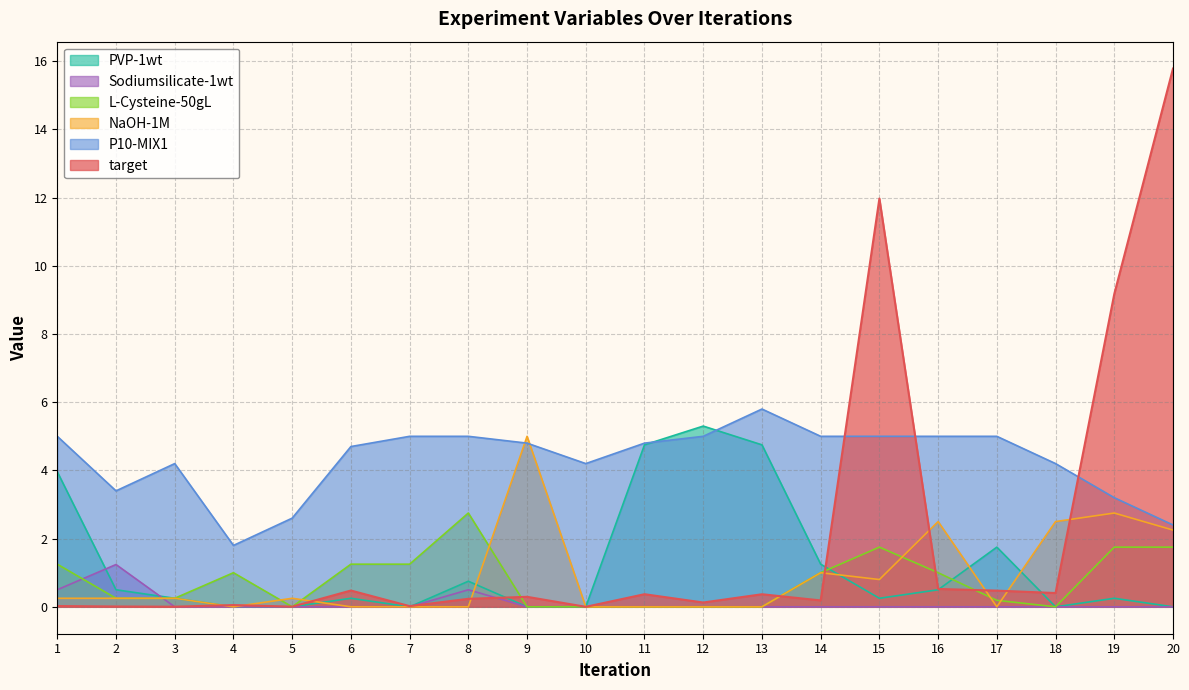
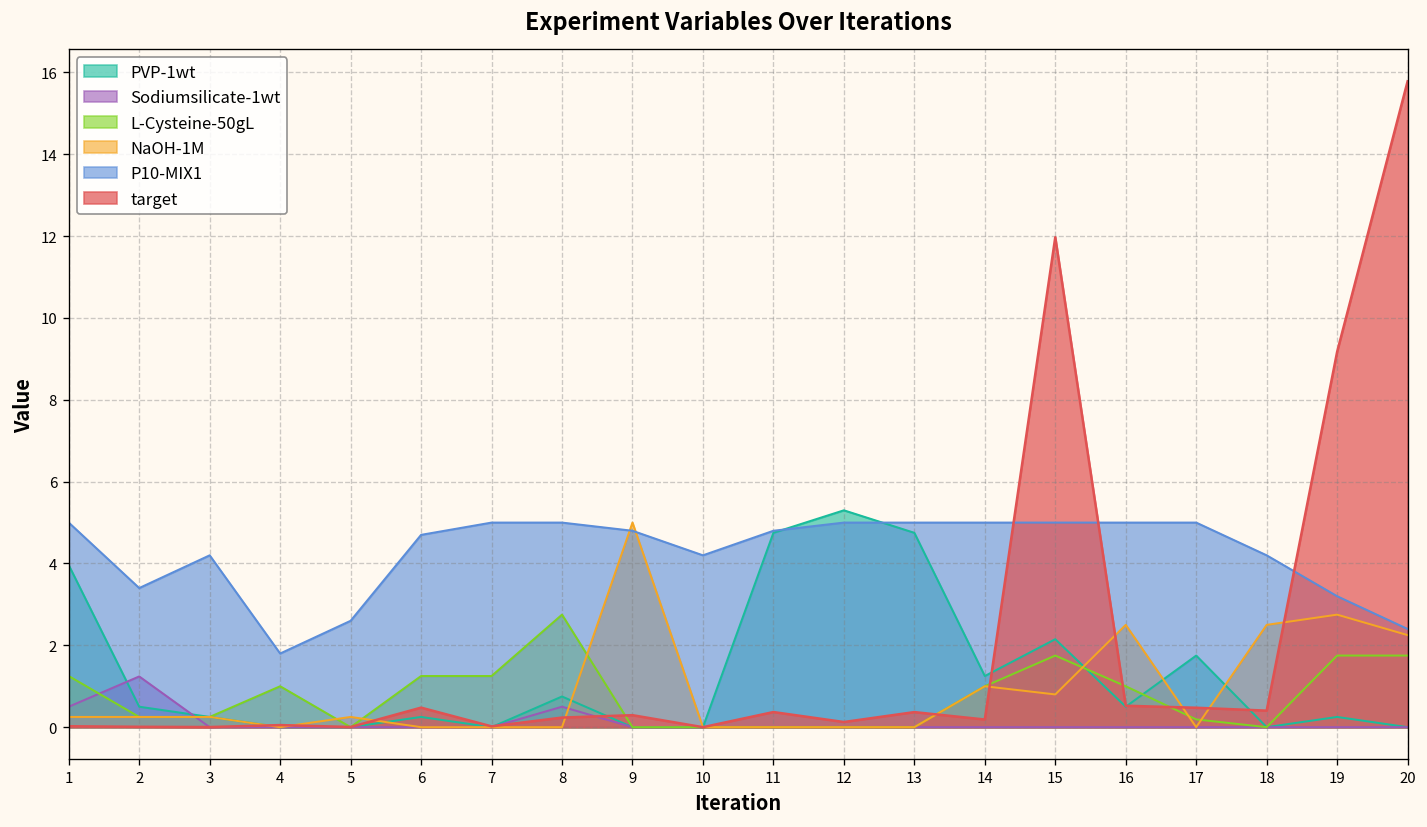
P10-MIX1, 13: 5.8 -> 5.0
PVP-1wt, 15: 0.3 -> 2.2
